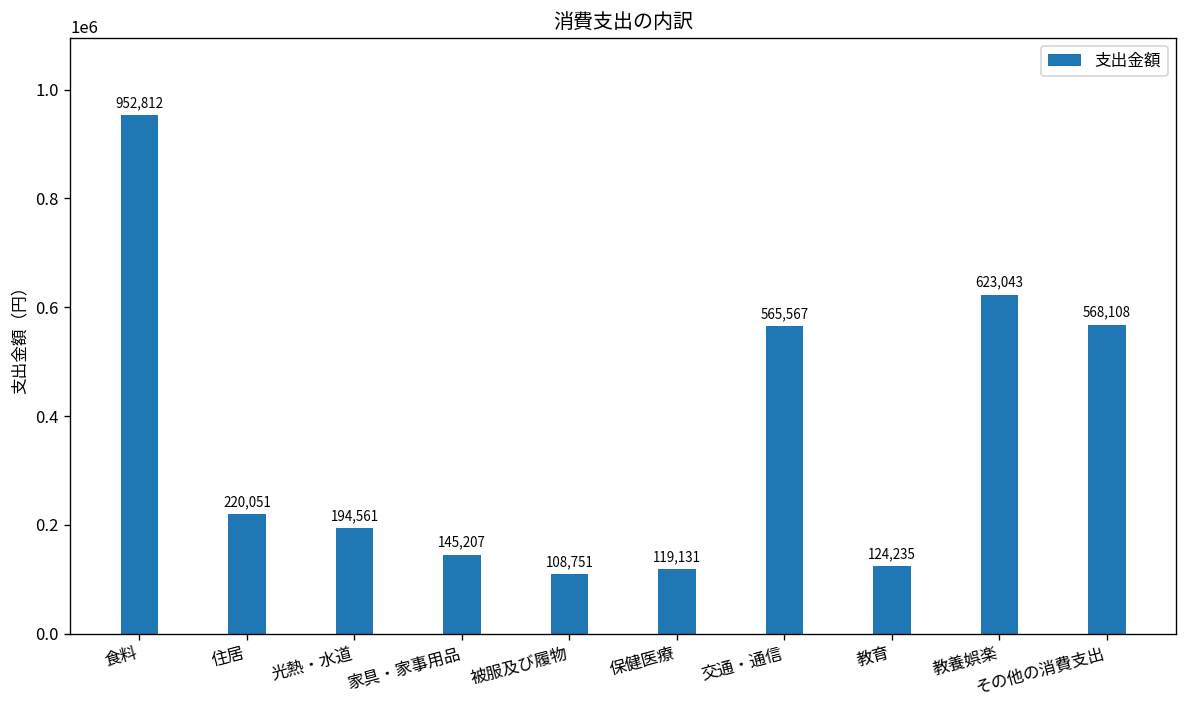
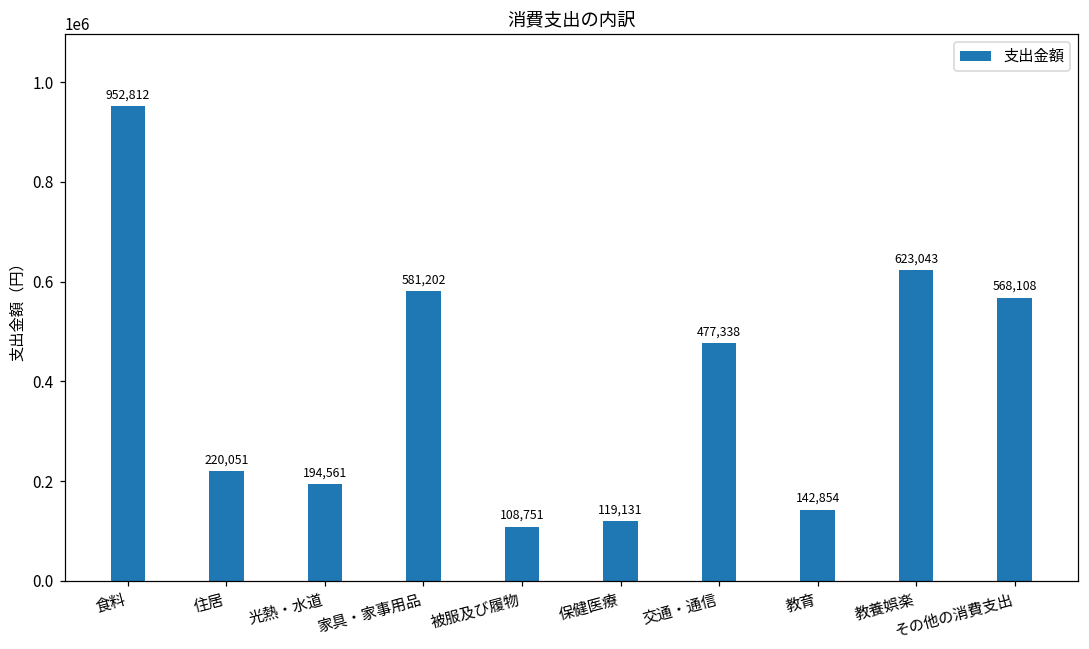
家具・家事用品: 145,207 -> 581,202
交通・通信: 565,567 -> 477,338
教育: 124,235 -> 142,854
